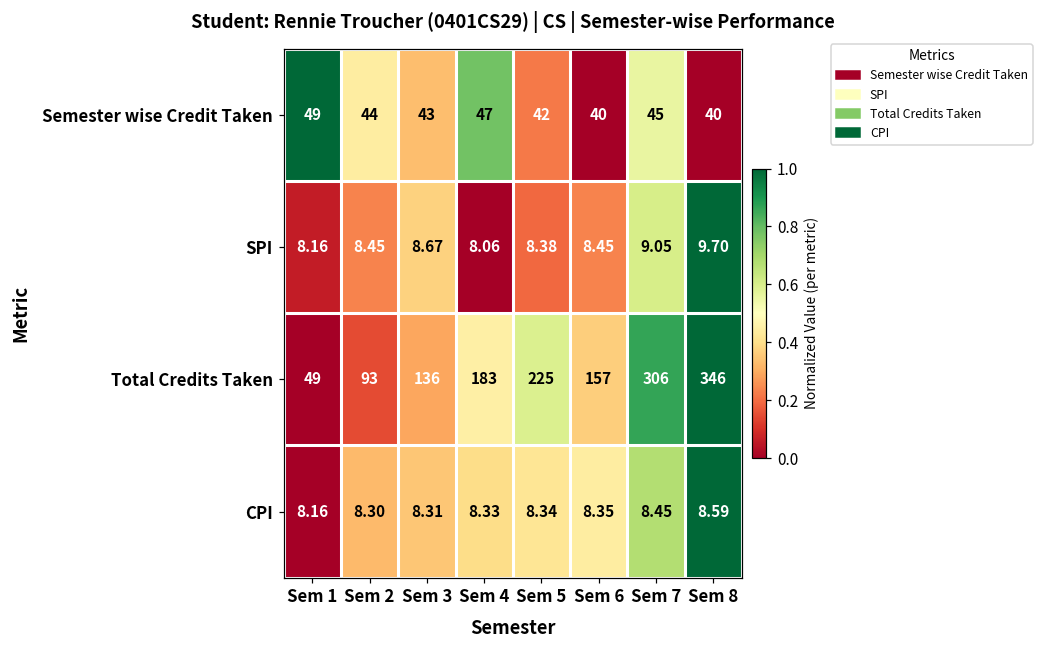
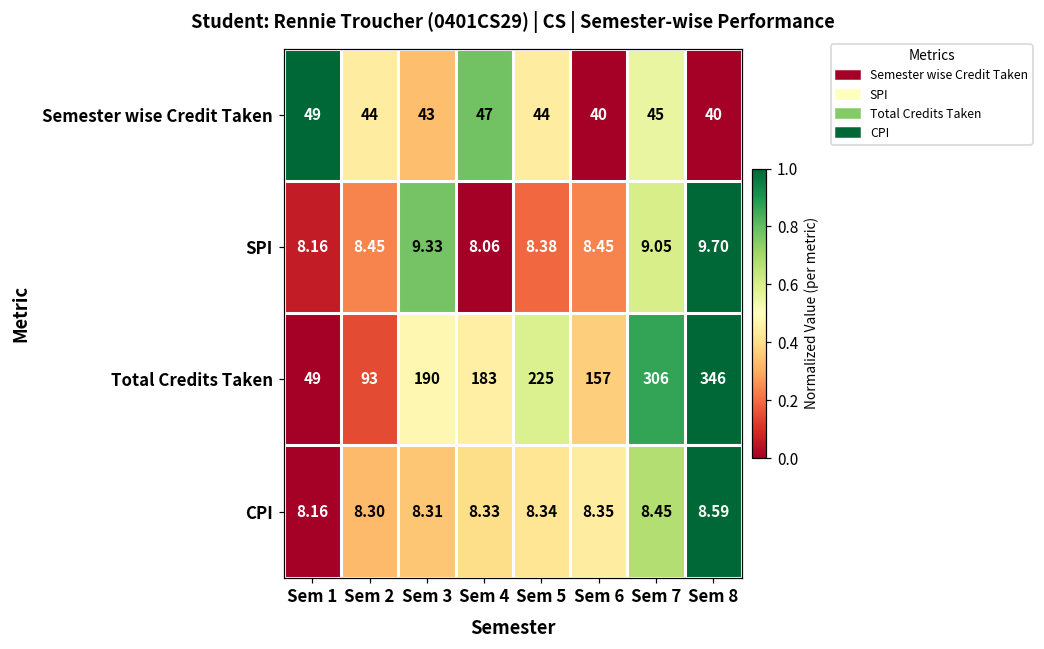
Semester wise Credit Taken, Sem 5: 42 -> 44
SPI, Sem 3: 8.67 -> 9.33
Total Credits Taken, Sem 3: 136 -> 190
